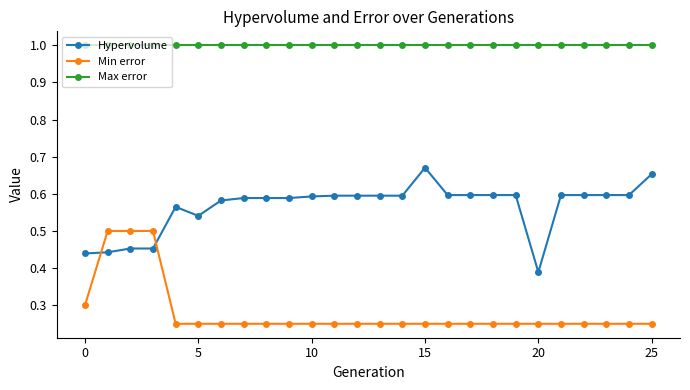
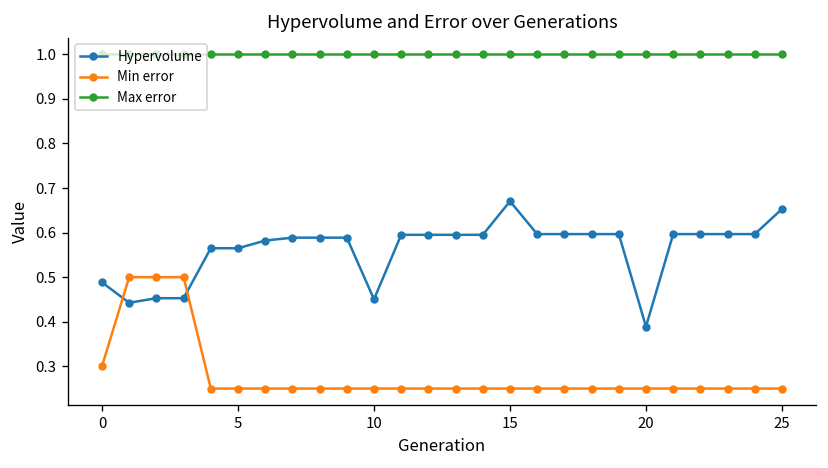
Hypervolume, 0: 0.44 -> 0.49
Hypervolume, 5: 0.54 -> 0.56
Hypervolume, 10: 0.59 -> 0.45
